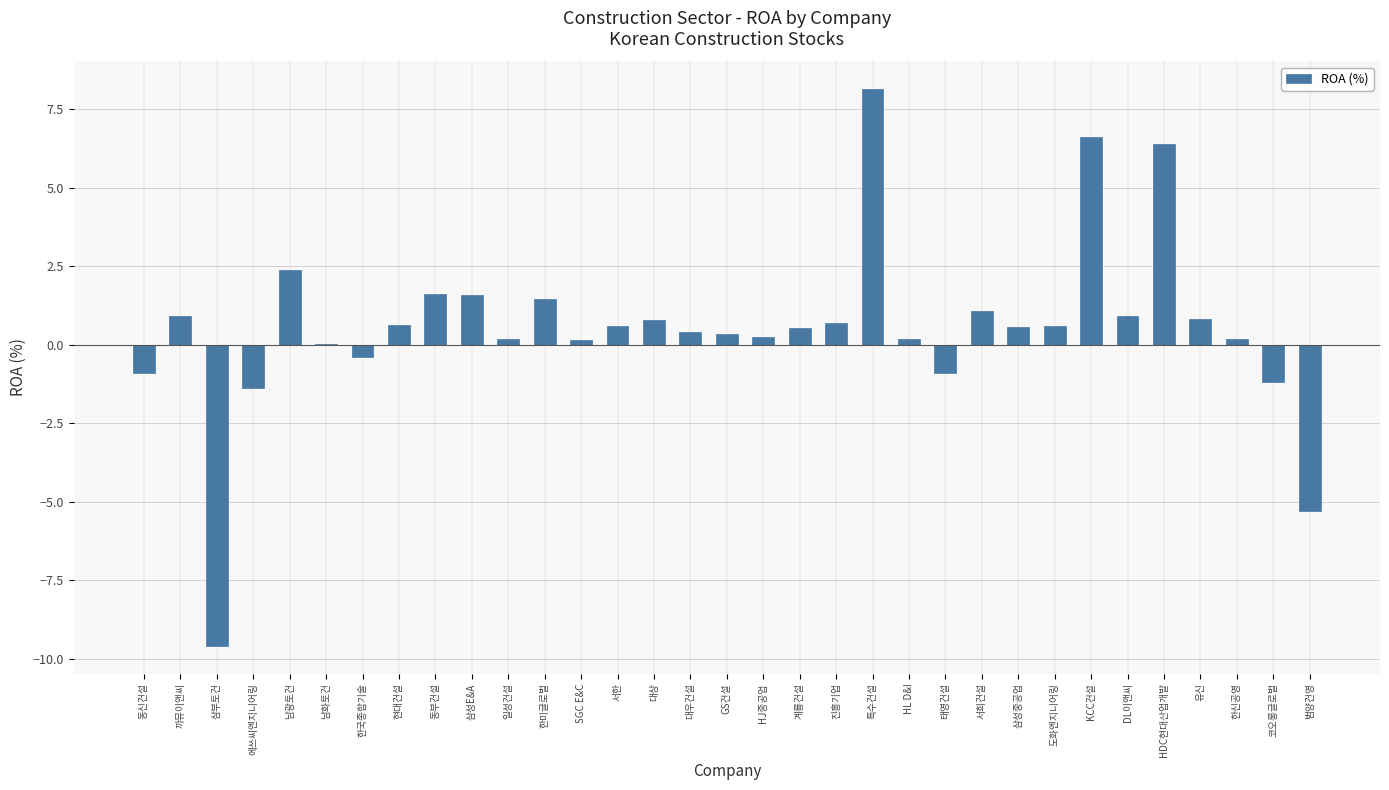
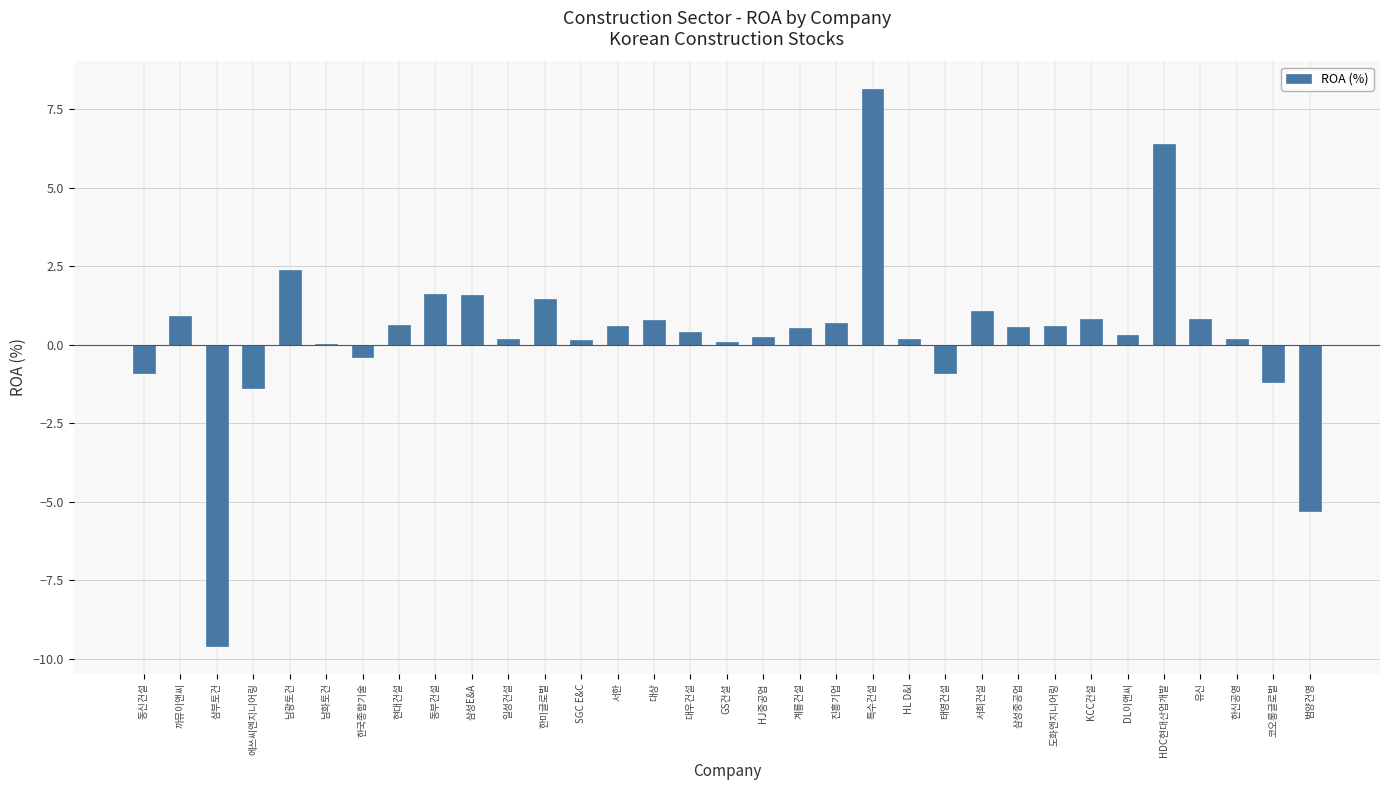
GS건설: 0.3 -> 0.1
KCC건설: 6.6 -> 0.8
DL이앤씨: 0.9 -> 0.3
